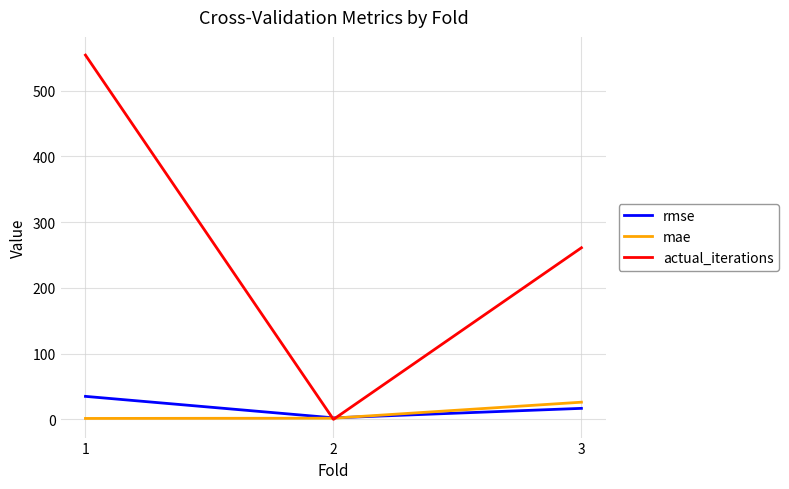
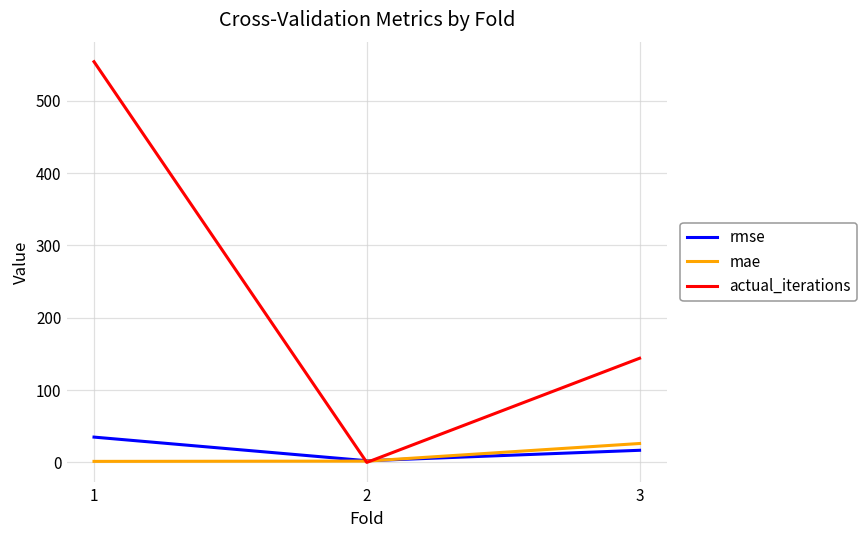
actual_iterations, 3: 260 -> 140
